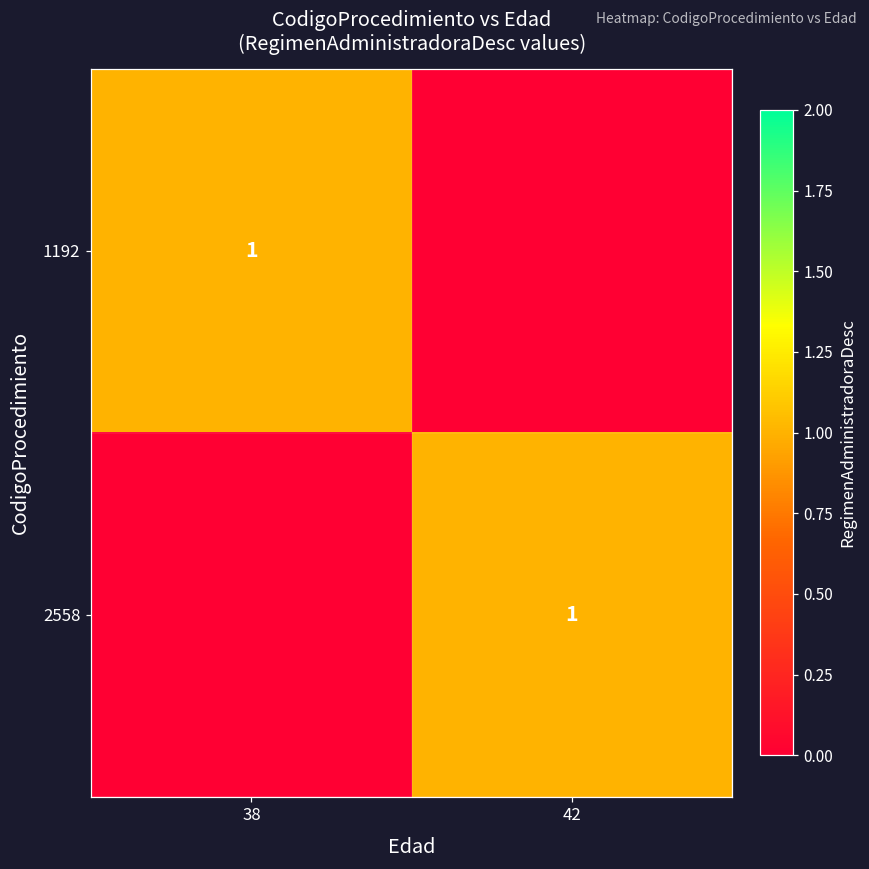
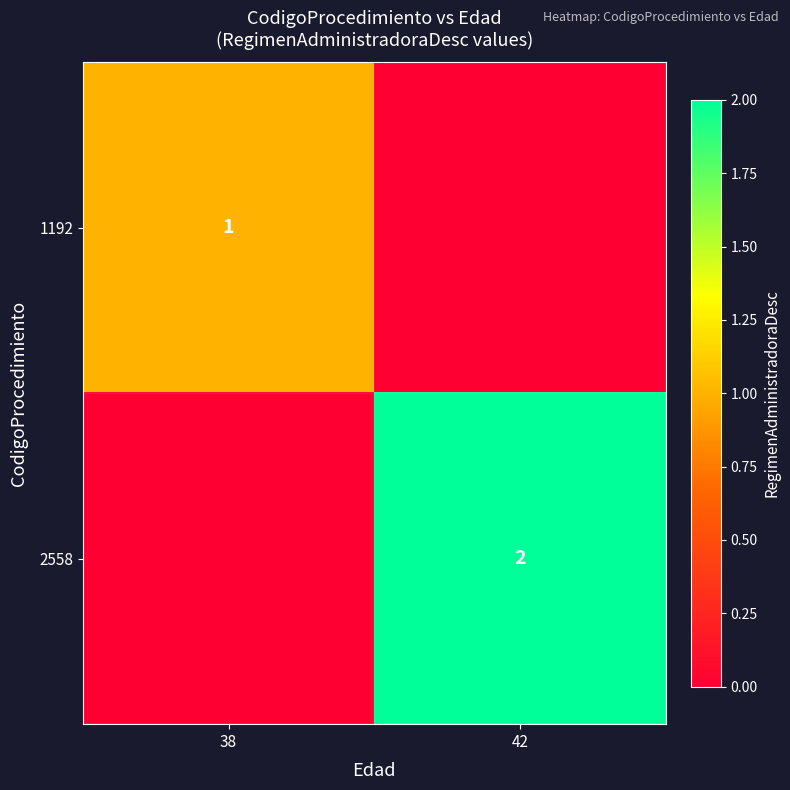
2558, 42: 1 -> 2
